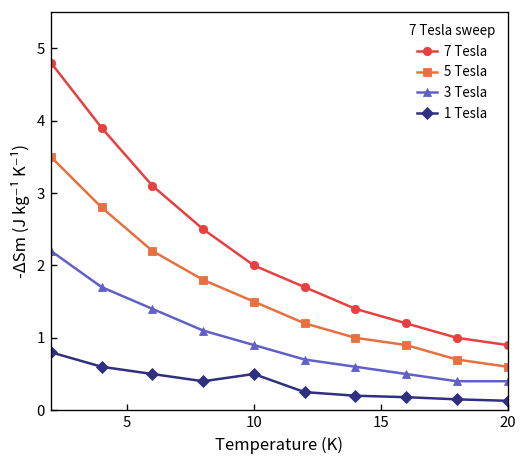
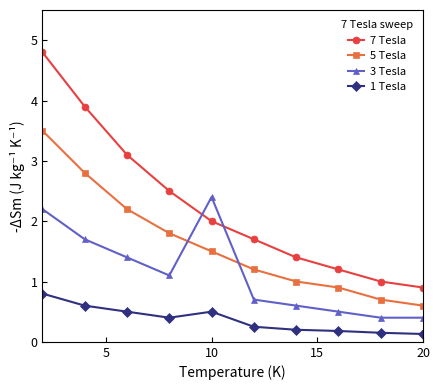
3 Tesla, 10: 0.9 -> 2.4
